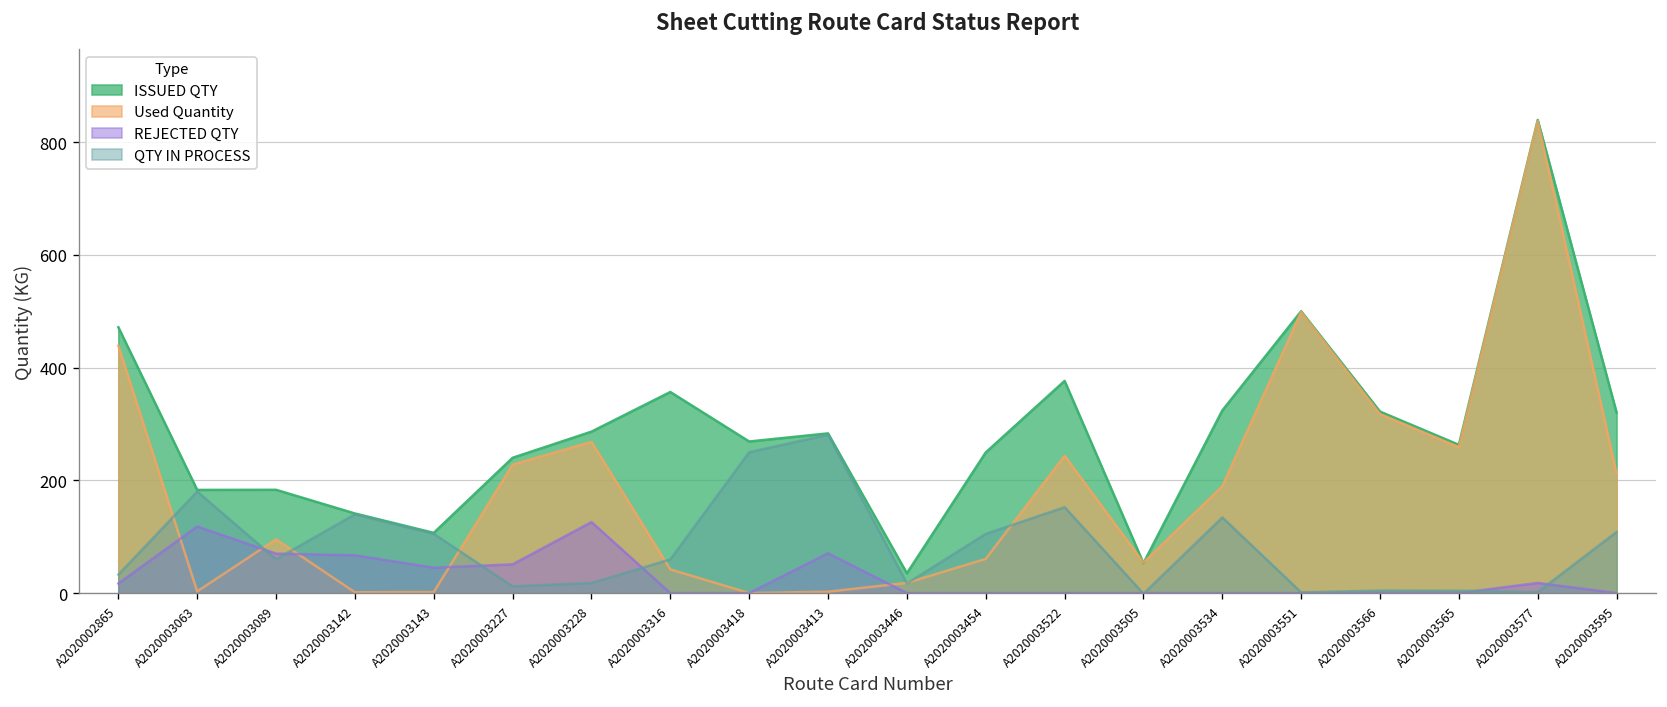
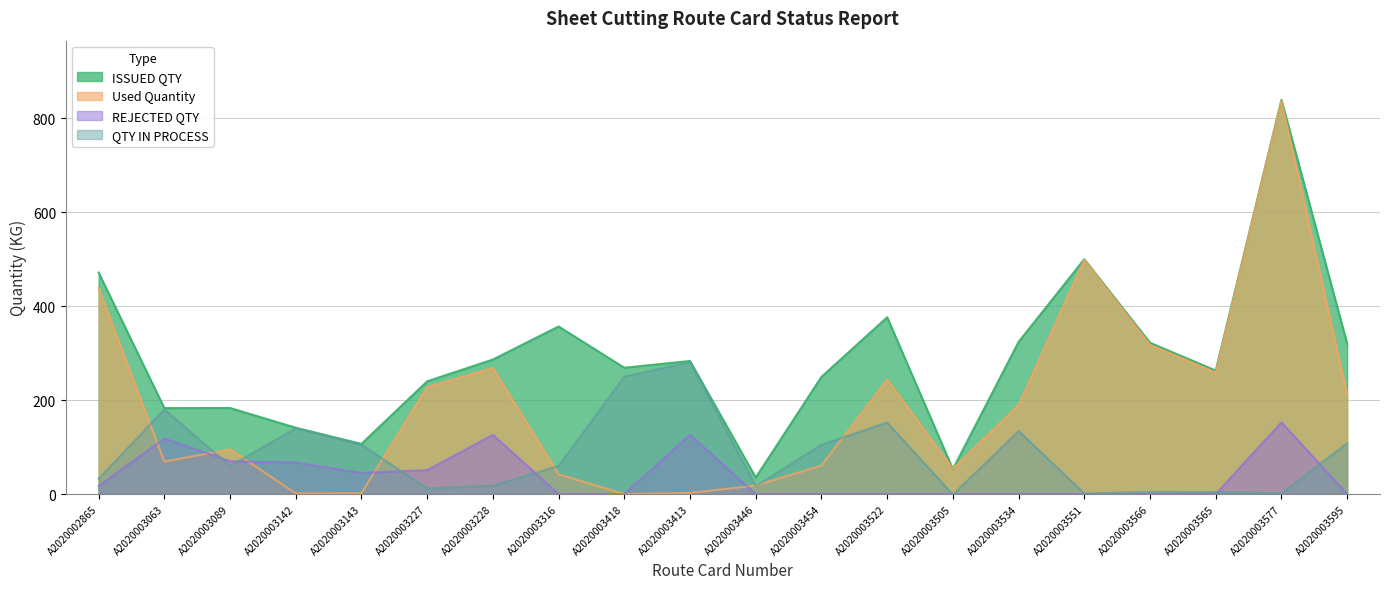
Used Quantity, A2020003063: 0 -> 70
REJECTED QTY, A2020003413: 70 -> 130
REJECTED QTY, A2020003577: 20 -> 150
